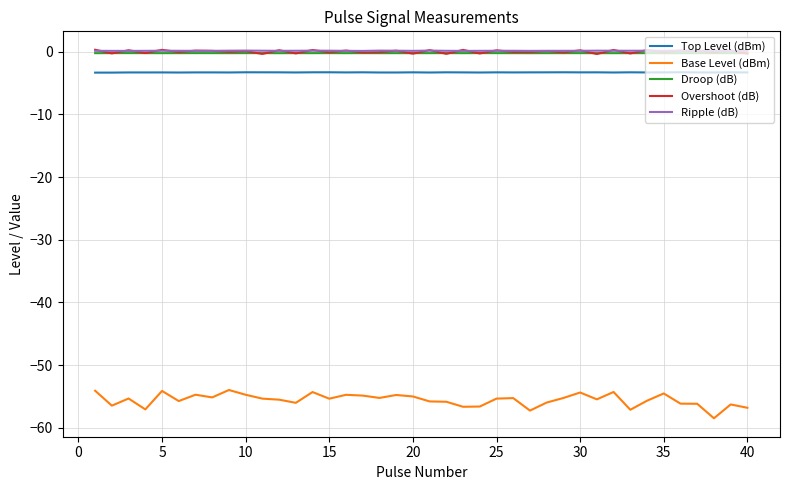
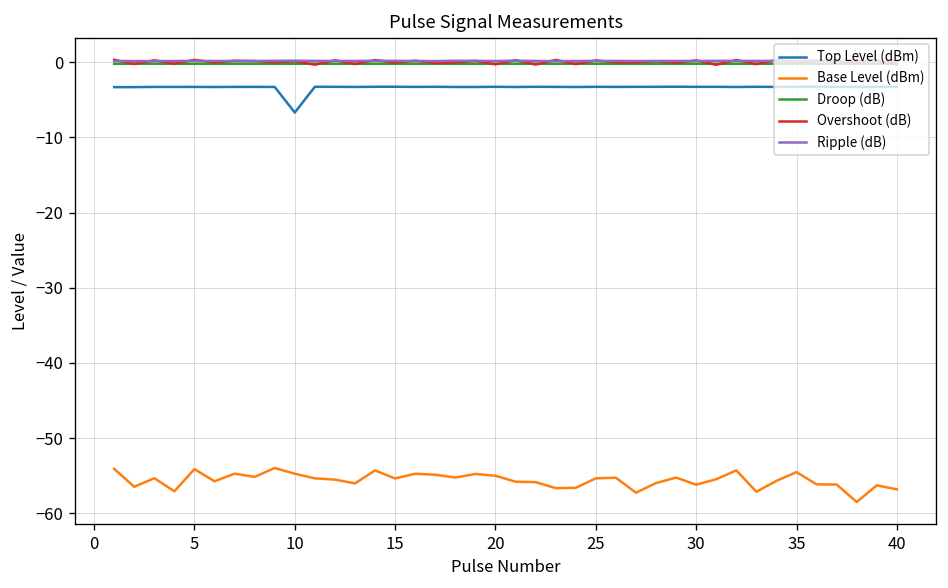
Top Level (dBm), 10: -3 -> -7
Base Level (dBm), 30: -54 -> -56
